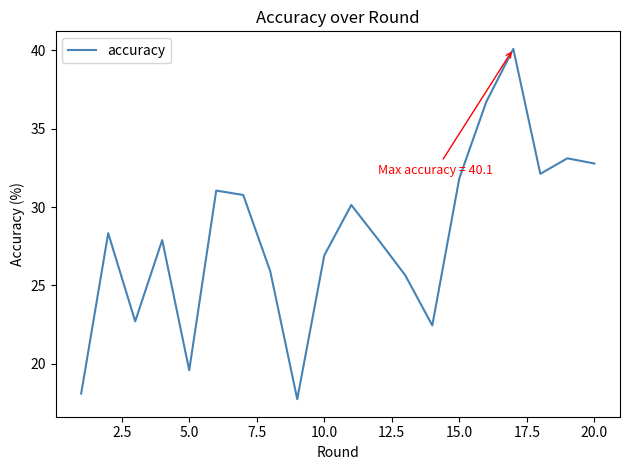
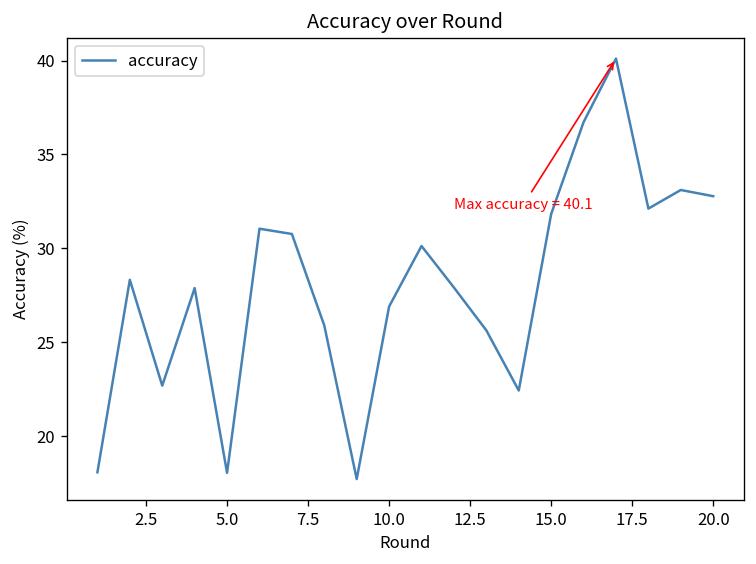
5.0: 19.6 -> 18.1
